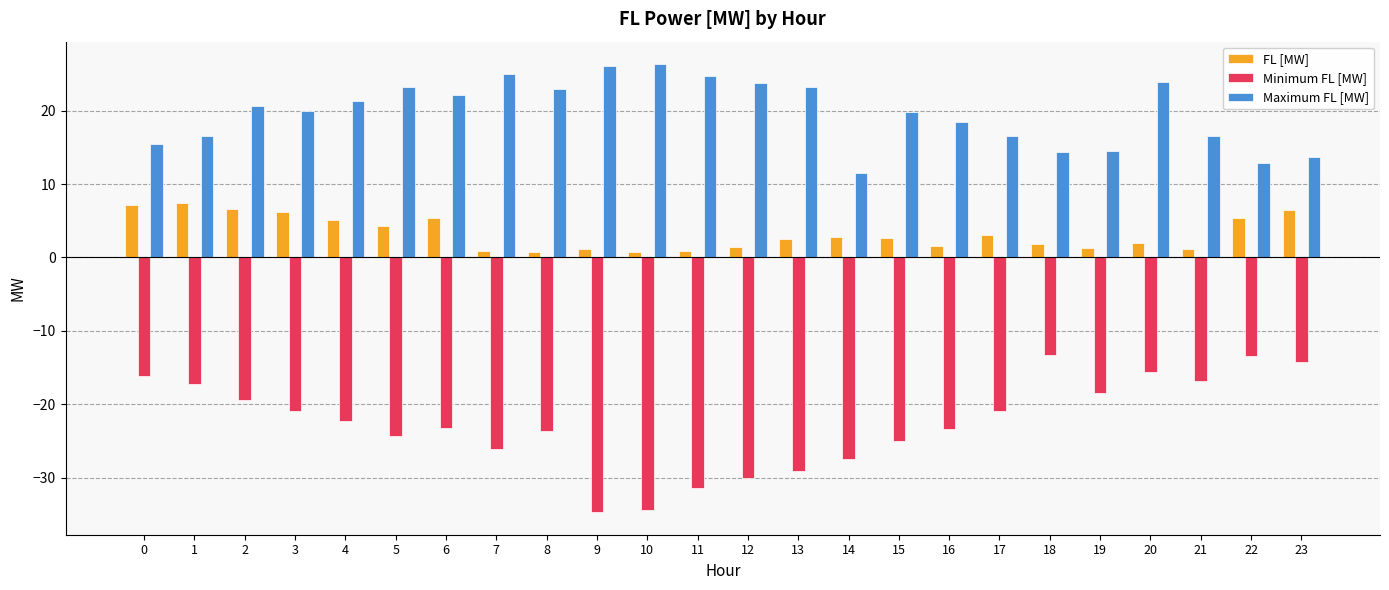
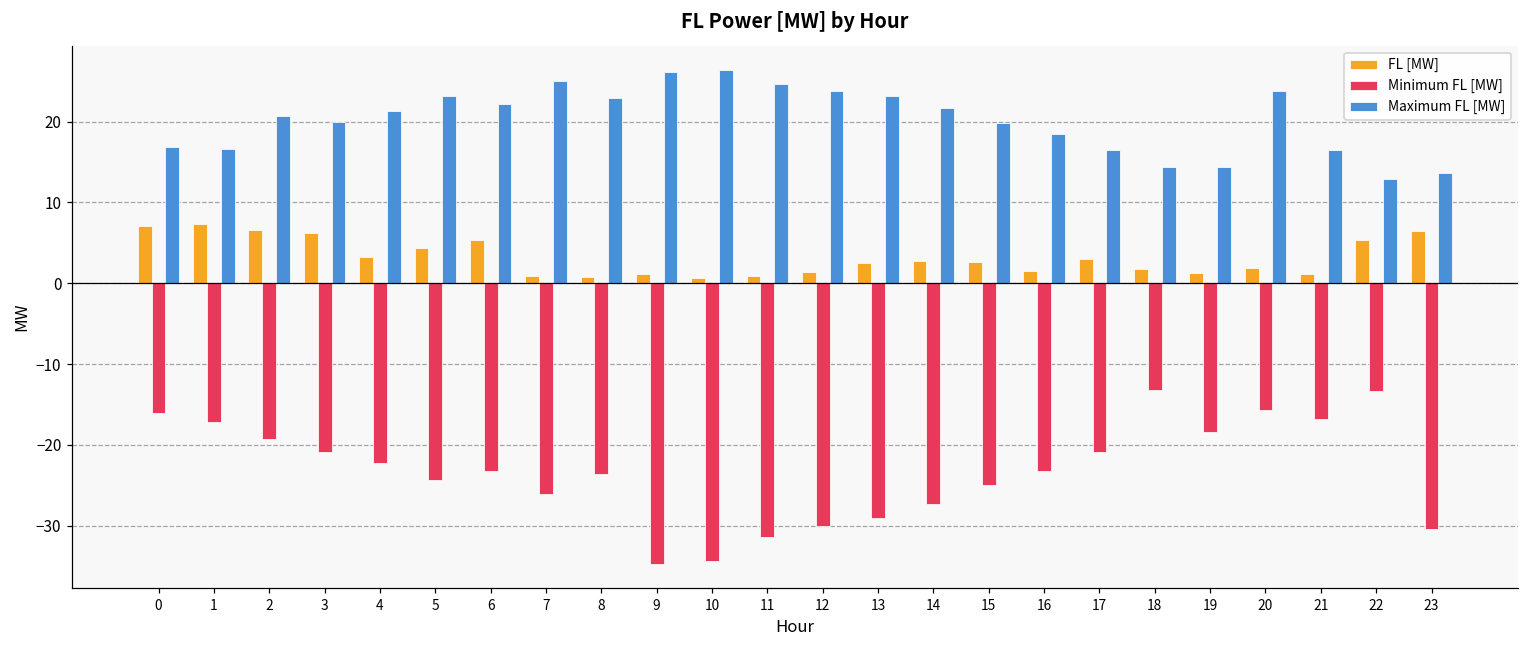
Maximum FL [MW], 0: 15 -> 17
FL [MW], 4: 5 -> 3
Maximum FL [MW], 14: 12 -> 22
Minimum FL [MW], 23: -14 -> -30
